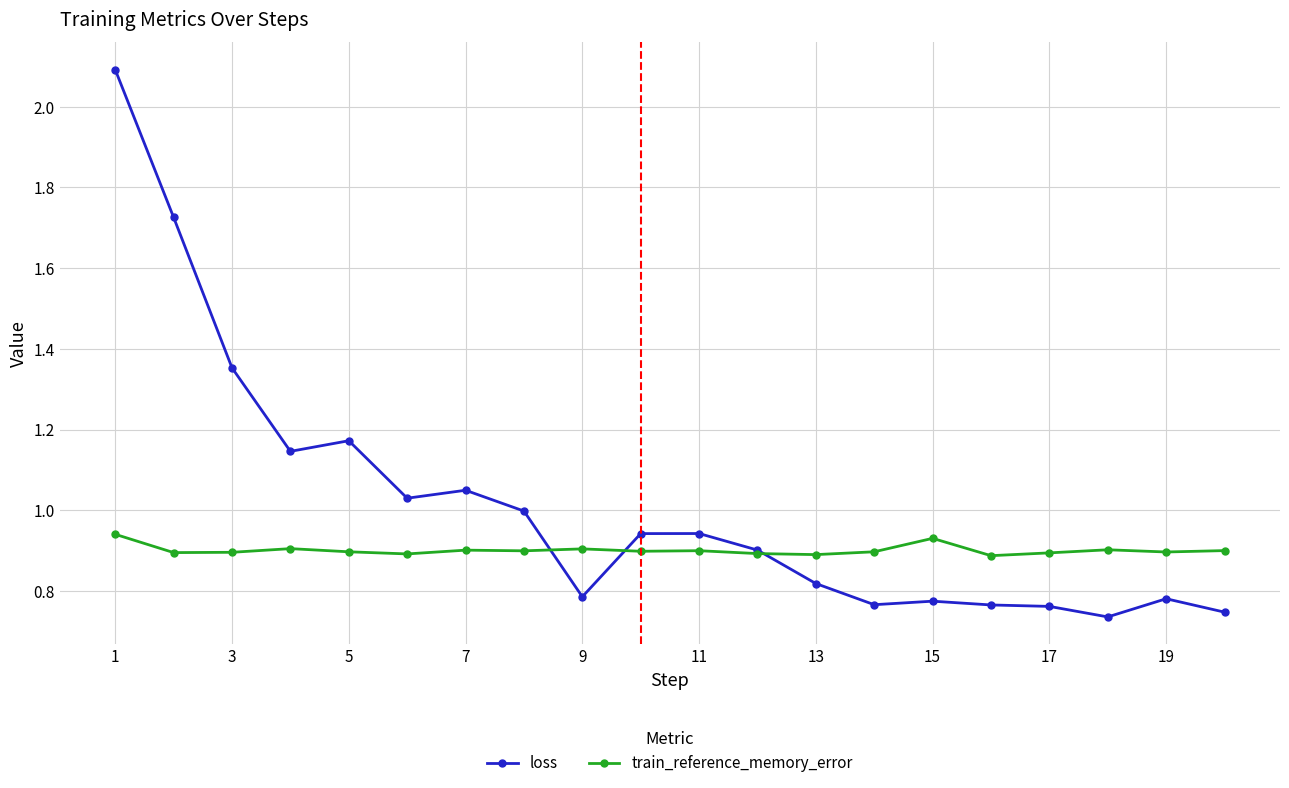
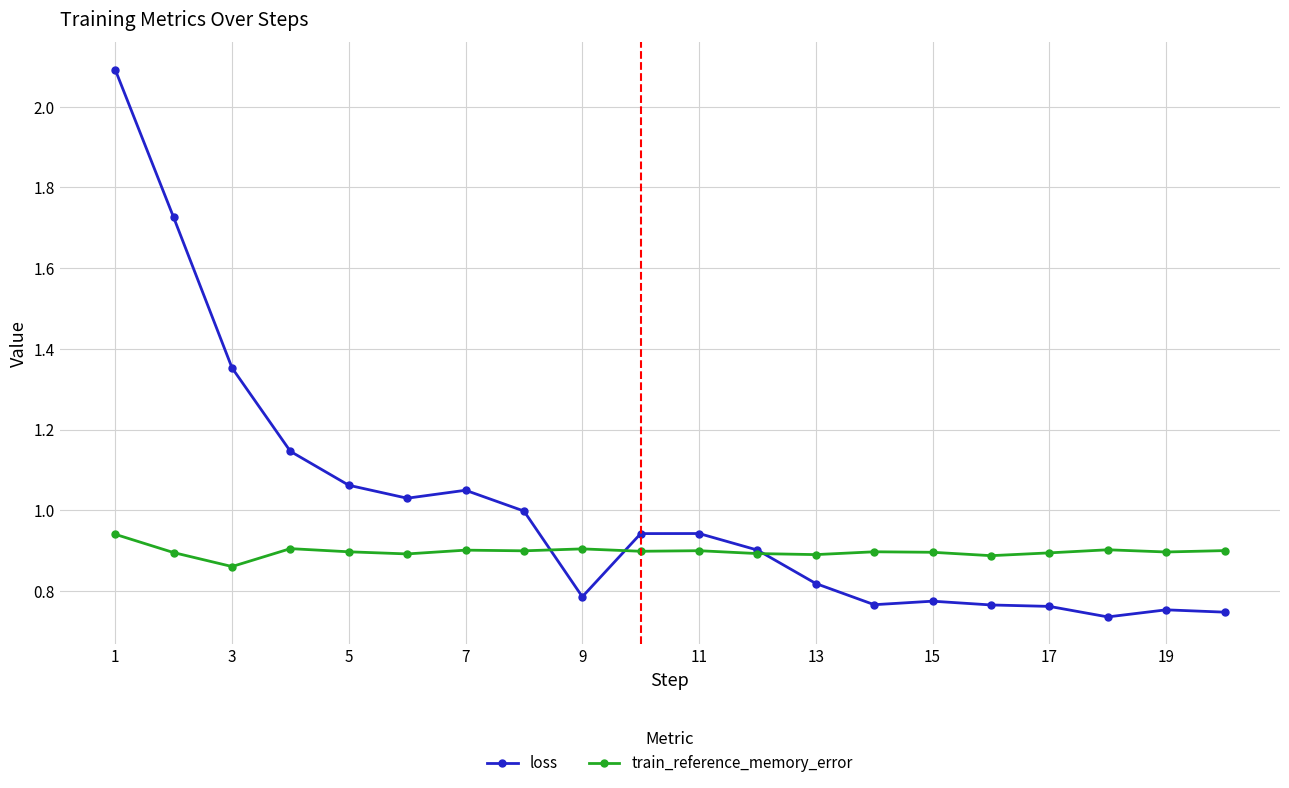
train_reference_memory_error, 3: 0.90 -> 0.86
loss, 5: 1.17 -> 1.06
train_reference_memory_error, 15: 0.93 -> 0.90
loss, 19: 0.78 -> 0.75
